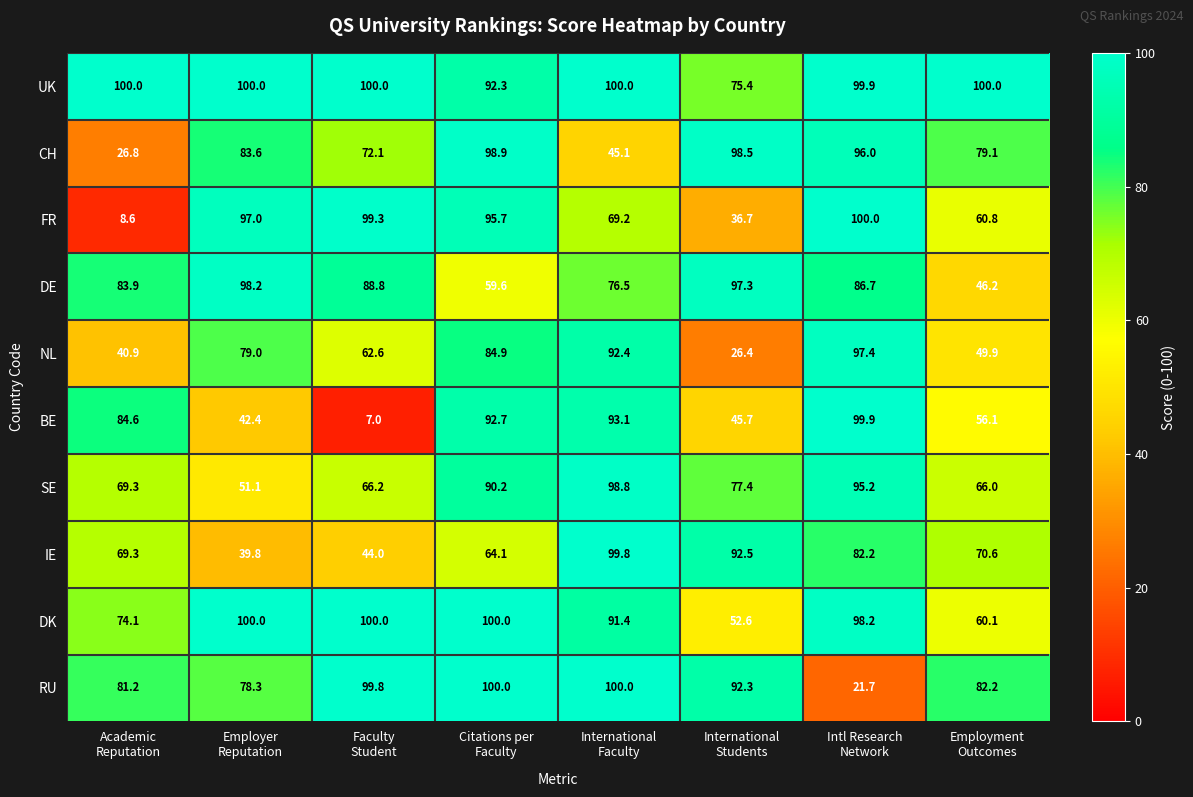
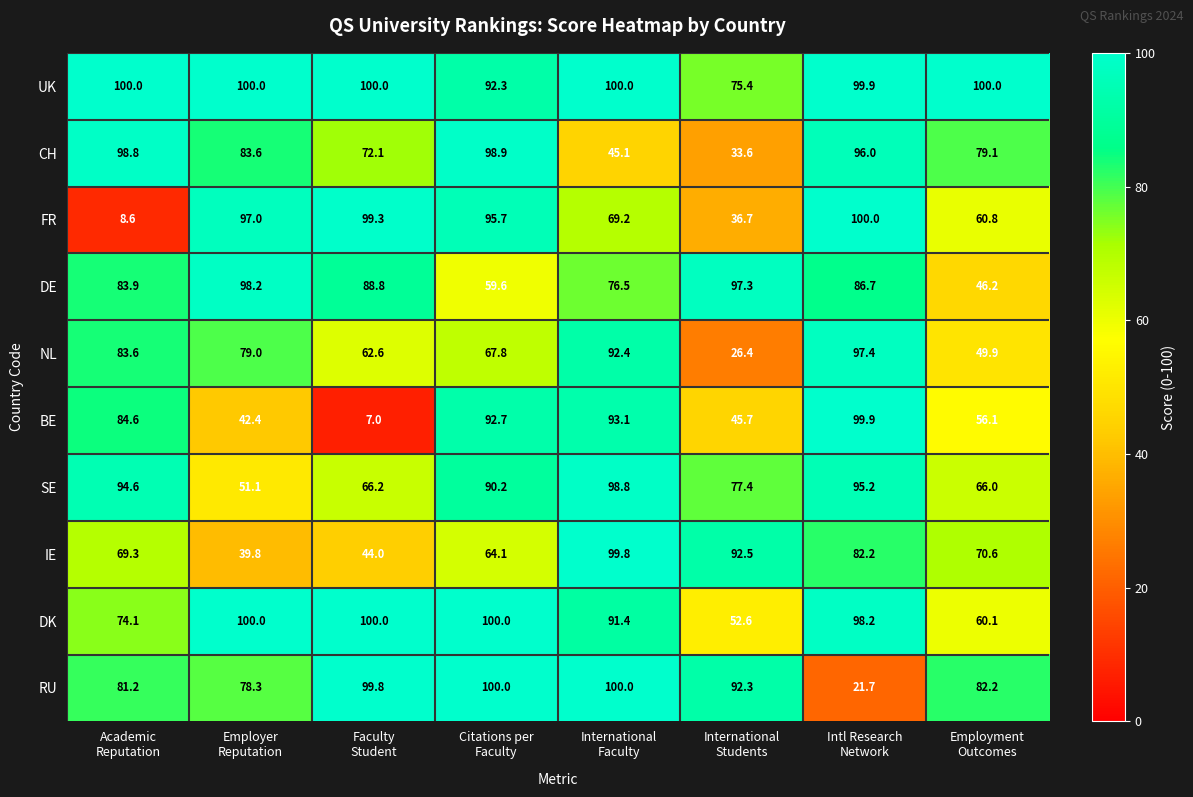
CH, Academic Reputation: 26.8 -> 98.8
CH, International Students: 98.5 -> 33.6
NL, Academic Reputation: 40.9 -> 83.6
NL, Citations per Faculty: 84.9 -> 67.8
SE, Academic Reputation: 69.3 -> 94.6
